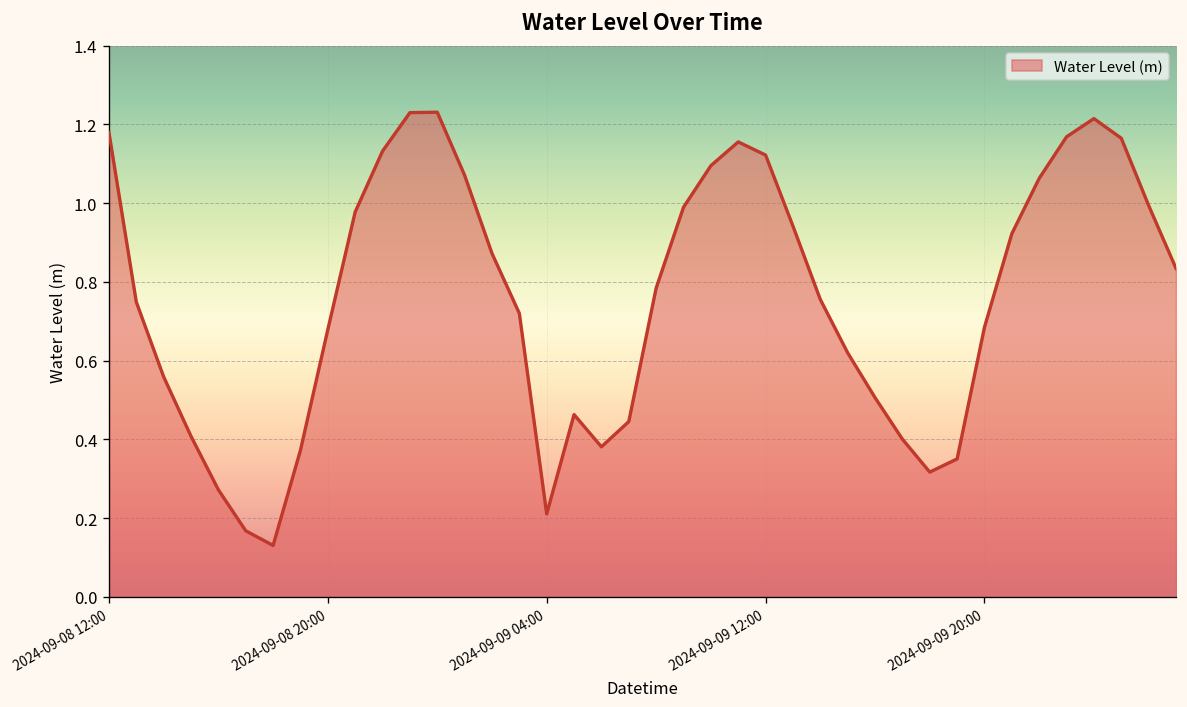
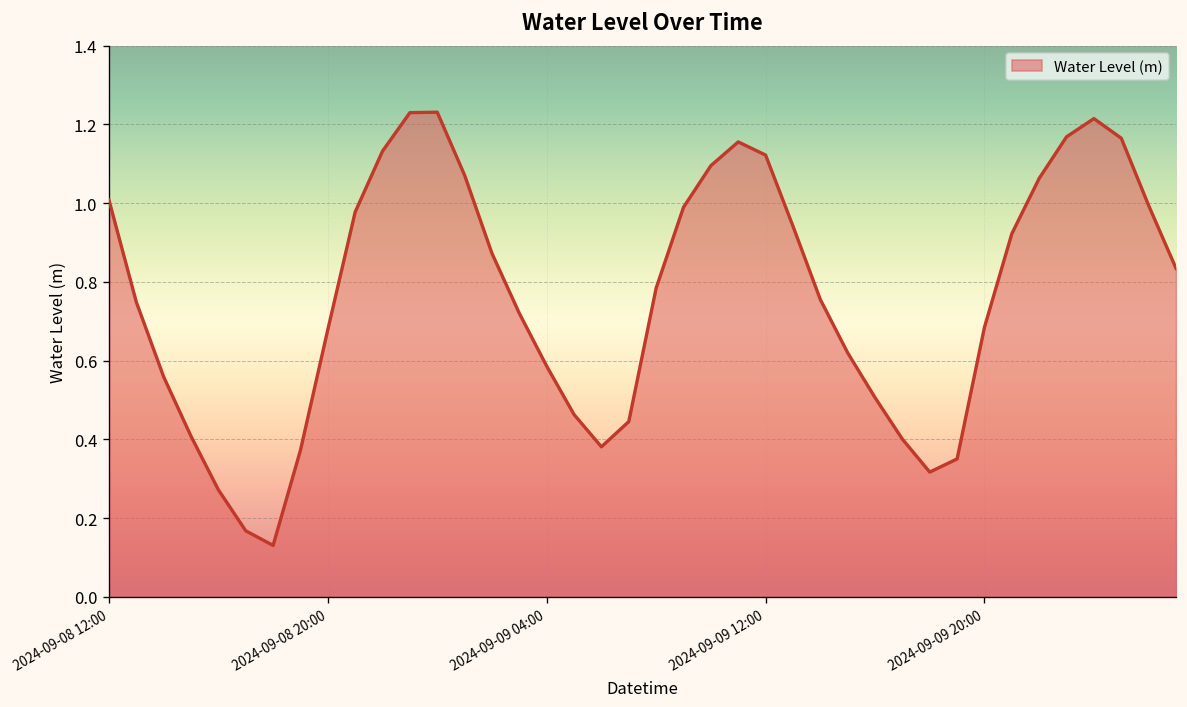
2024-09-08 12:00: 1.18 -> 1.01
2024-09-09 04:00: 0.21 -> 0.59
